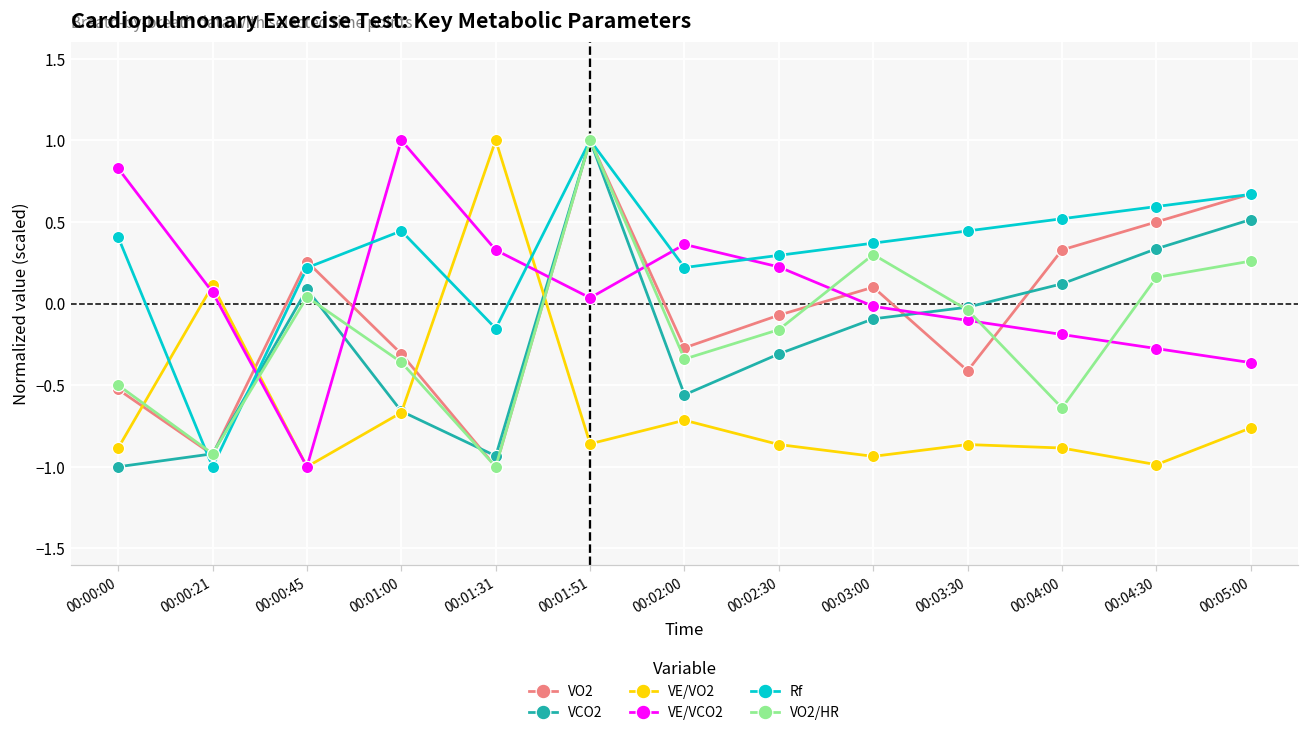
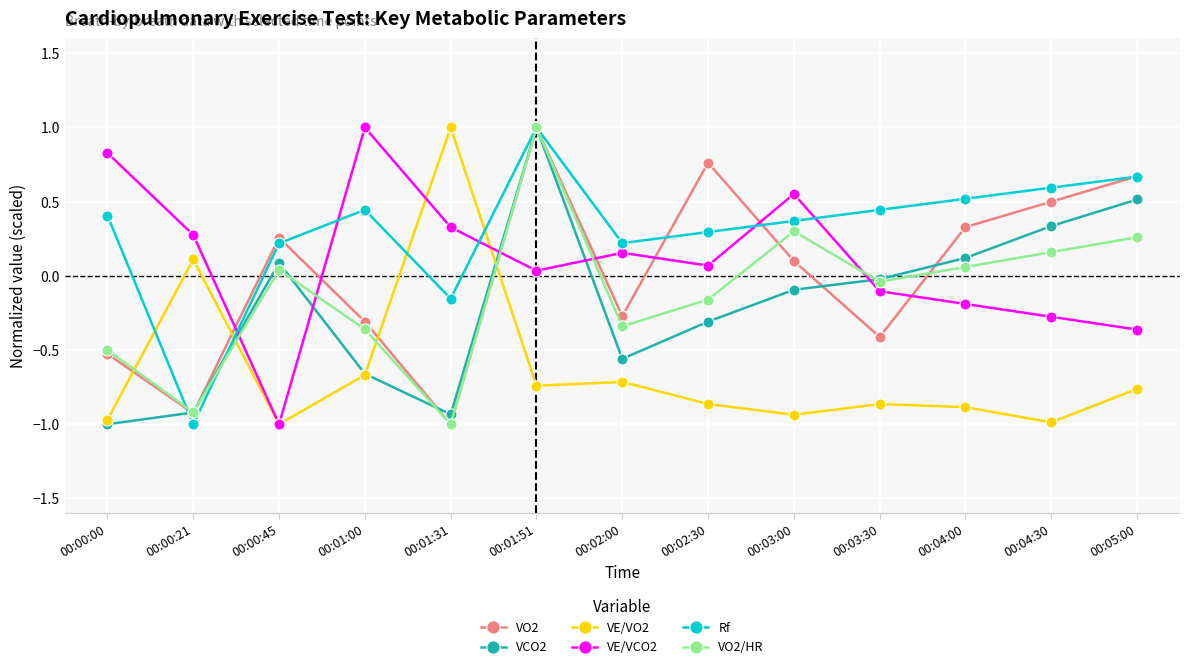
VE/VO2, 00:00:00: -0.89 -> -0.97
VE/VCO2, 00:00:21: 0.07 -> 0.28
VE/VO2, 00:01:51: -0.86 -> -0.74
VE/VCO2, 00:02:00: 0.36 -> 0.16
VO2, 00:02:30: -0.07 -> 0.76
VE/VCO2, 00:02:30: 0.22 -> 0.07
VE/VCO2, 00:03:00: -0.02 -> 0.55
VO2/HR, 00:04:00: -0.64 -> 0.06
